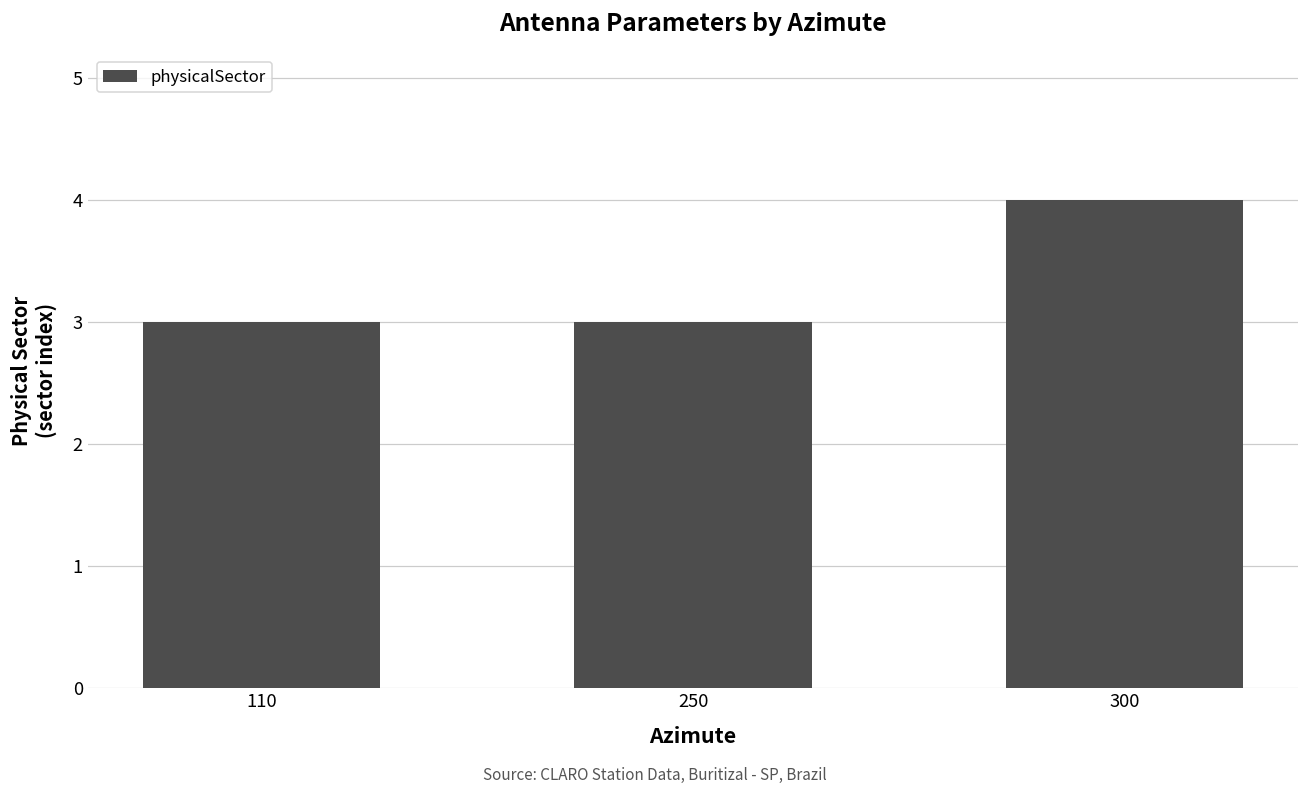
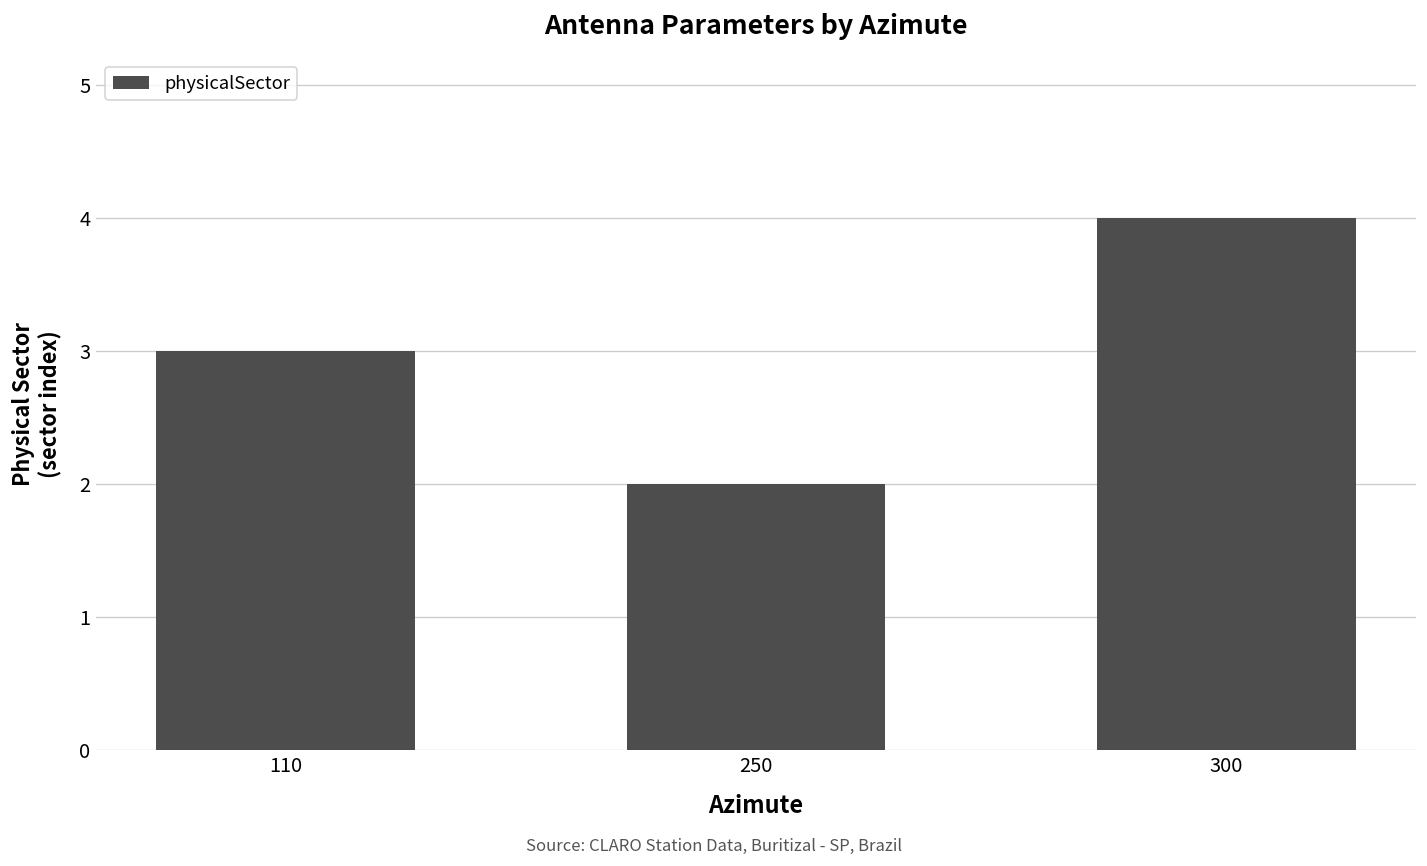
250: 3 -> 2
